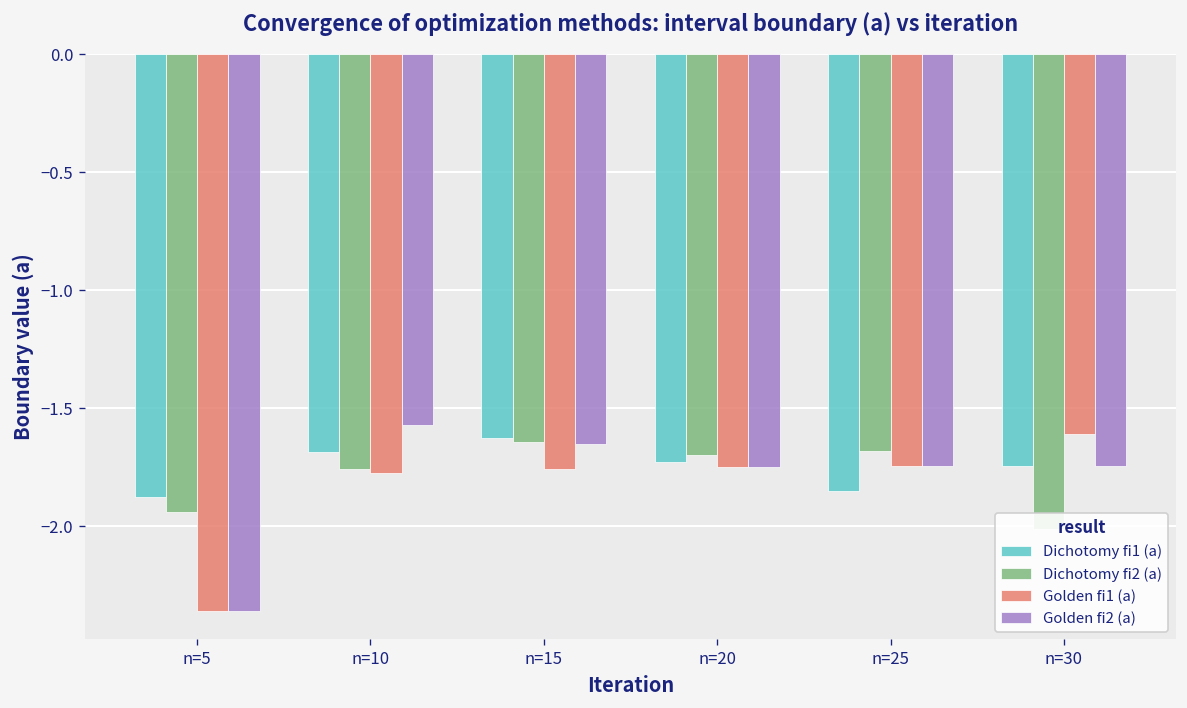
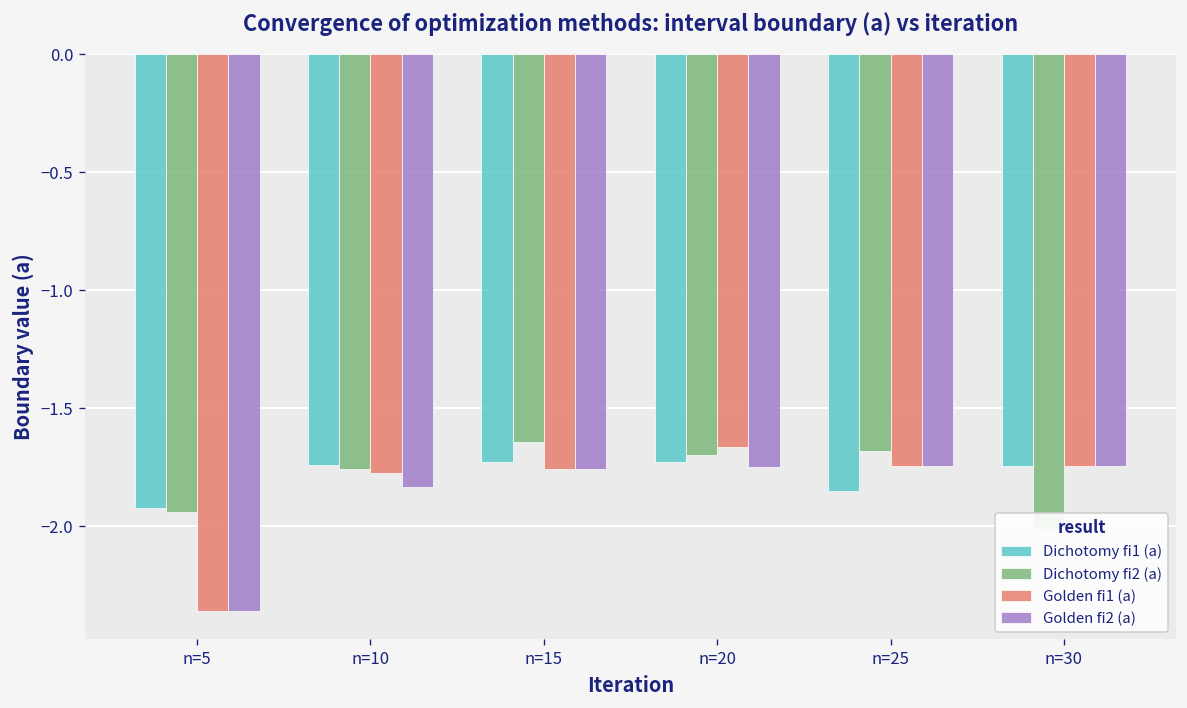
Dichotomy fi1 (a), n=5: -1.88 -> -1.92
Dichotomy fi1 (a), n=10: -1.69 -> -1.74
Golden fi2 (a), n=10: -1.57 -> -1.83
Dichotomy fi1 (a), n=15: -1.62 -> -1.73
Golden fi2 (a), n=15: -1.65 -> -1.76
Golden fi1 (a), n=20: -1.75 -> -1.66
Golden fi1 (a), n=30: -1.61 -> -1.75
